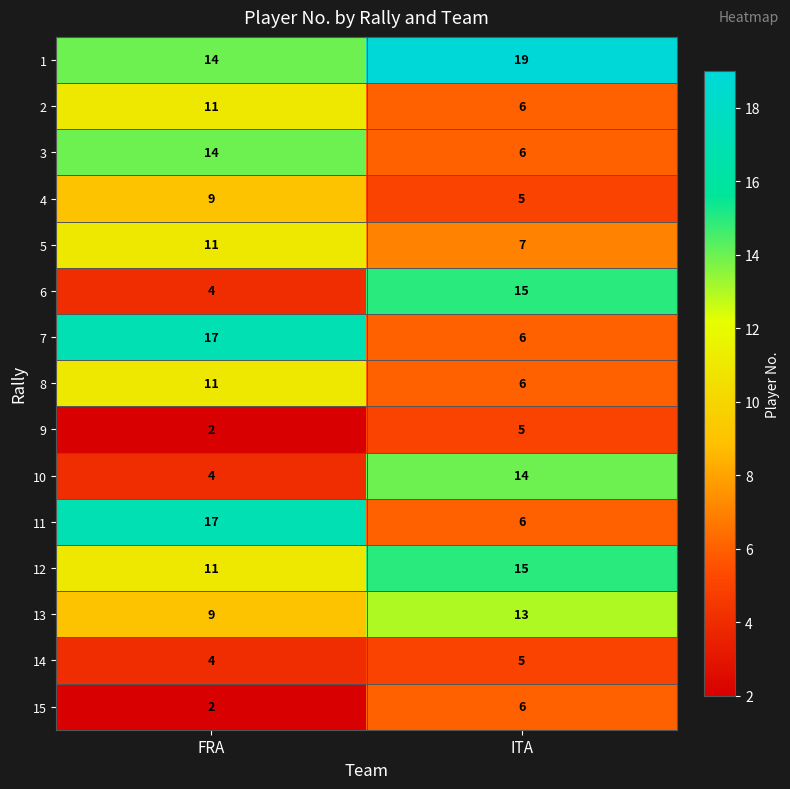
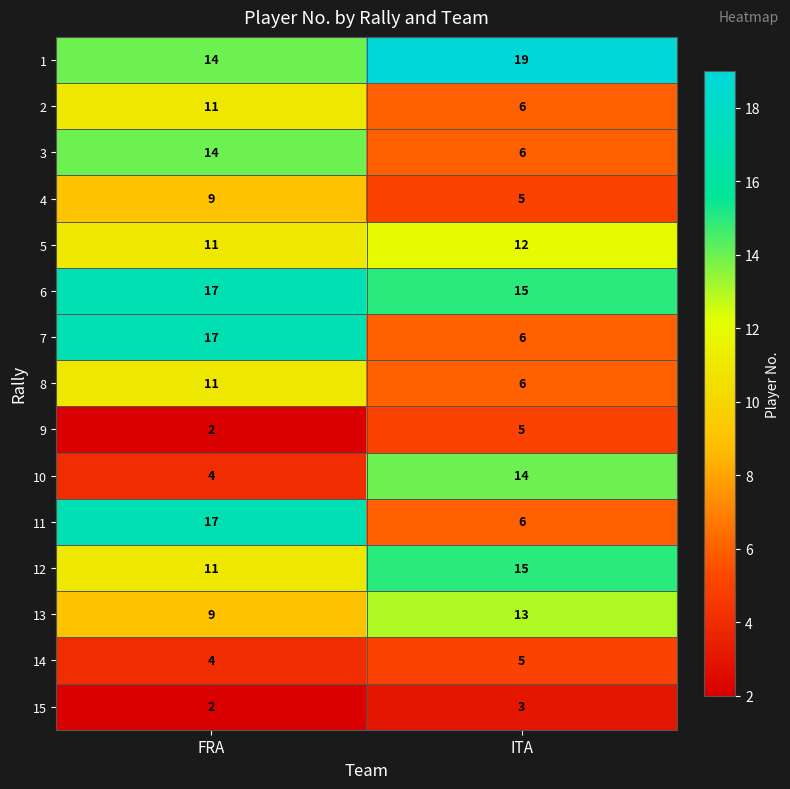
5, ITA: 7 -> 12
6, FRA: 4 -> 17
15, ITA: 6 -> 3
